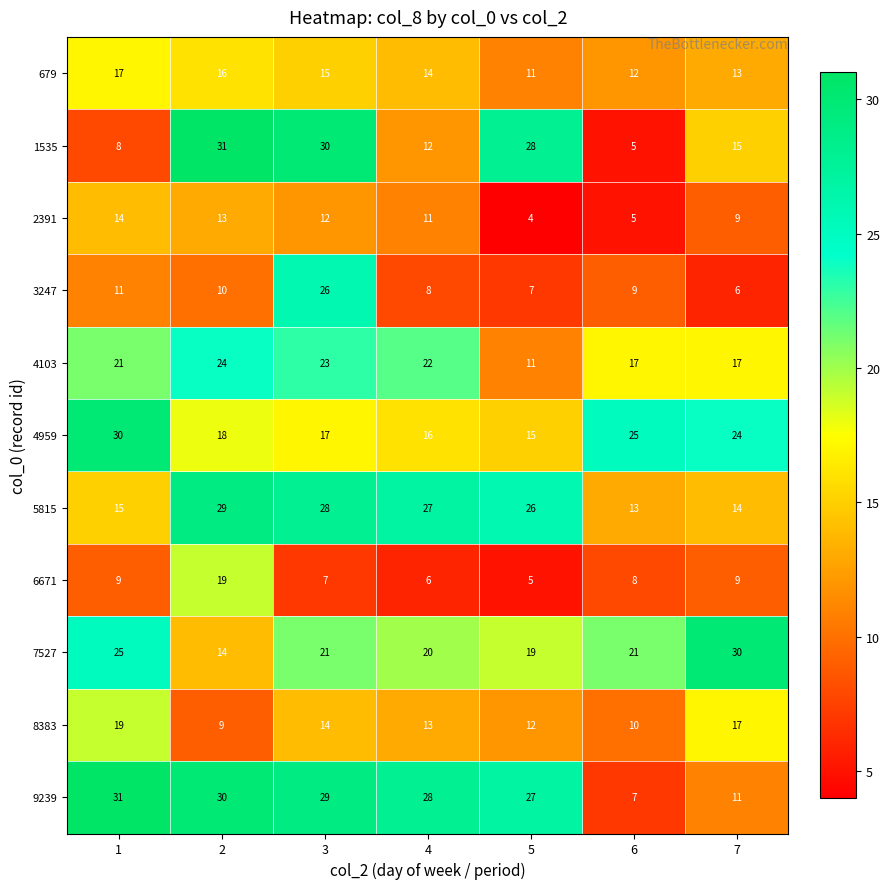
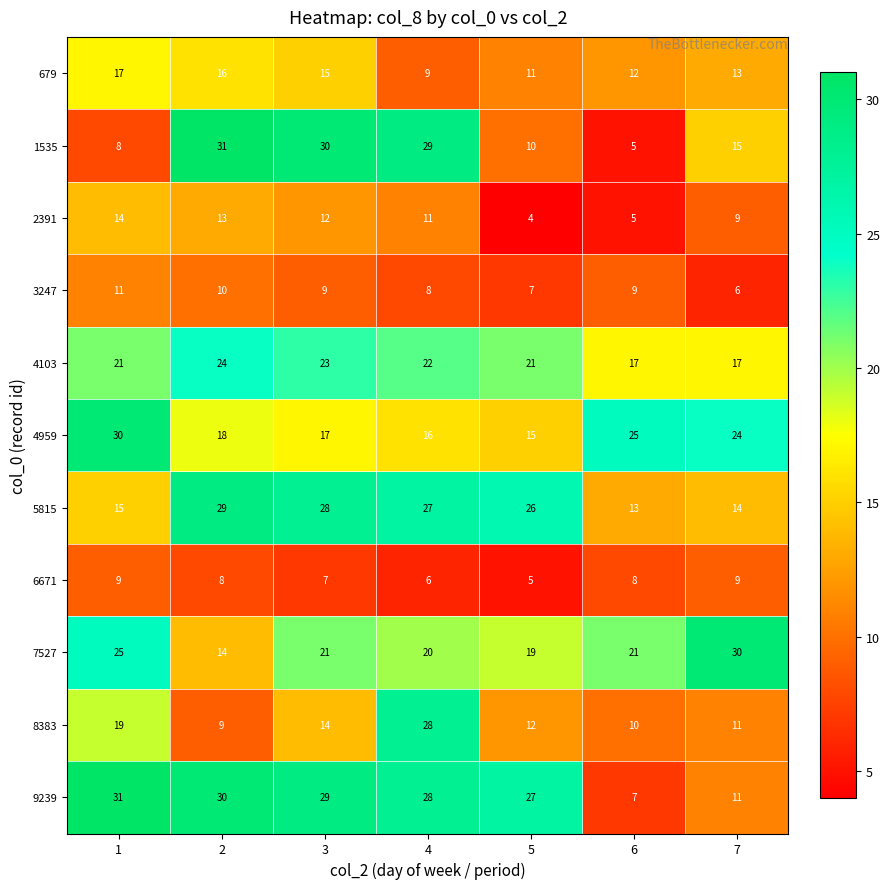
679, 4: 14 -> 9
1535, 4: 12 -> 29
1535, 5: 28 -> 10
3247, 3: 26 -> 9
4103, 5: 11 -> 21
6671, 2: 19 -> 8
8383, 4: 13 -> 28
8383, 7: 17 -> 11
